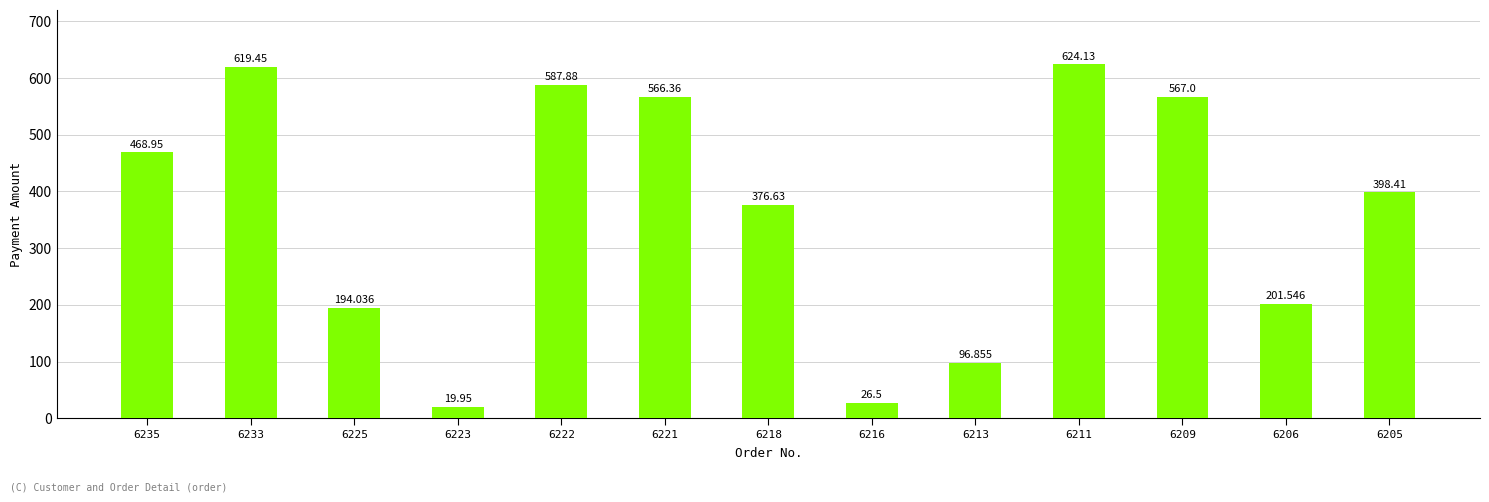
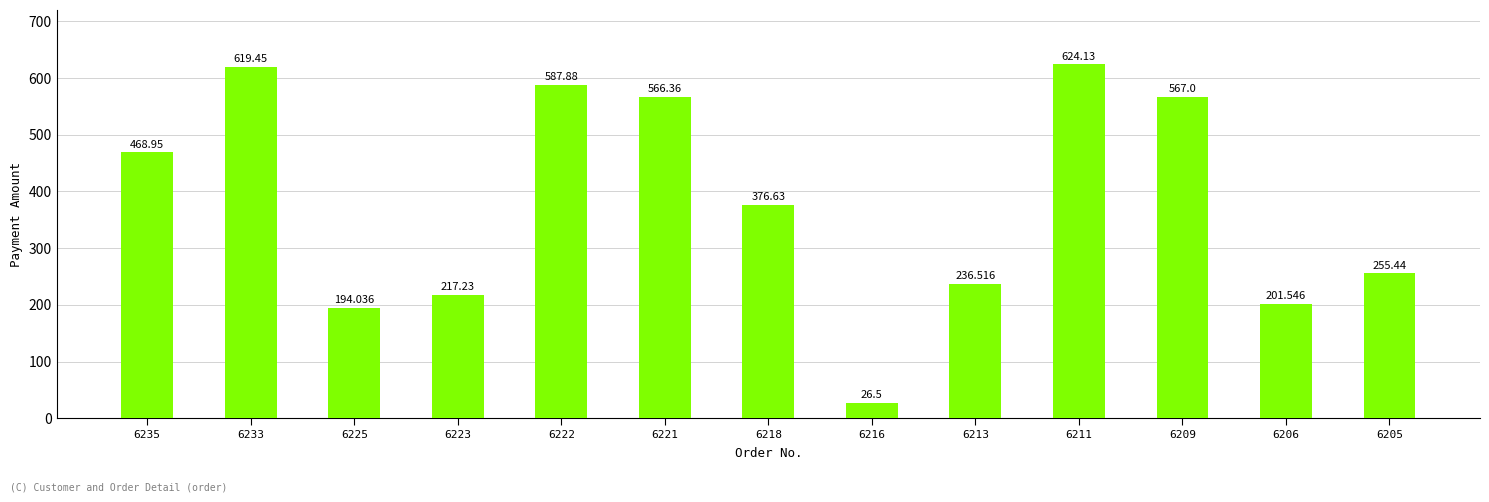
6223: 19.95 -> 217.23
6213: 96.855 -> 236.516
6205: 398.41 -> 255.44
